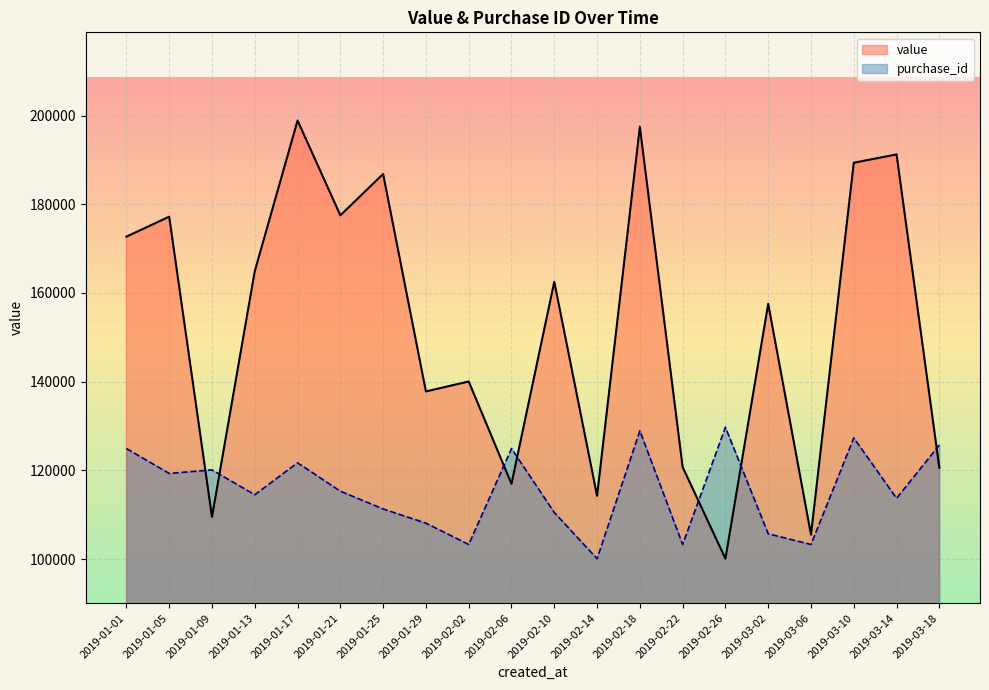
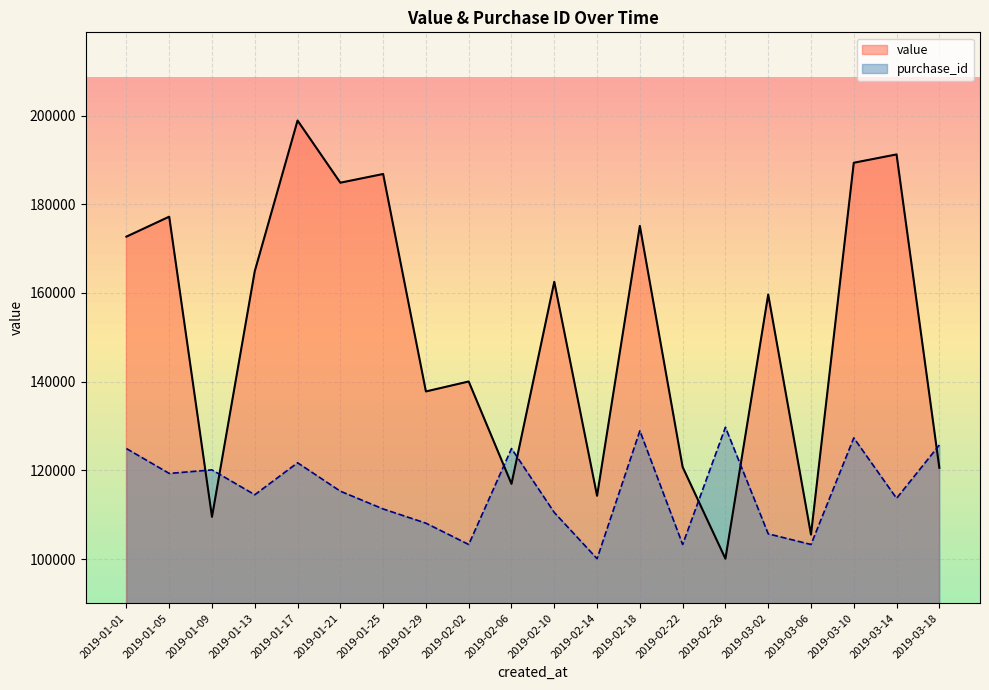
value, 2019-01-21: 177000 -> 185000
value, 2019-02-18: 197000 -> 175000
value, 2019-03-02: 158000 -> 160000
